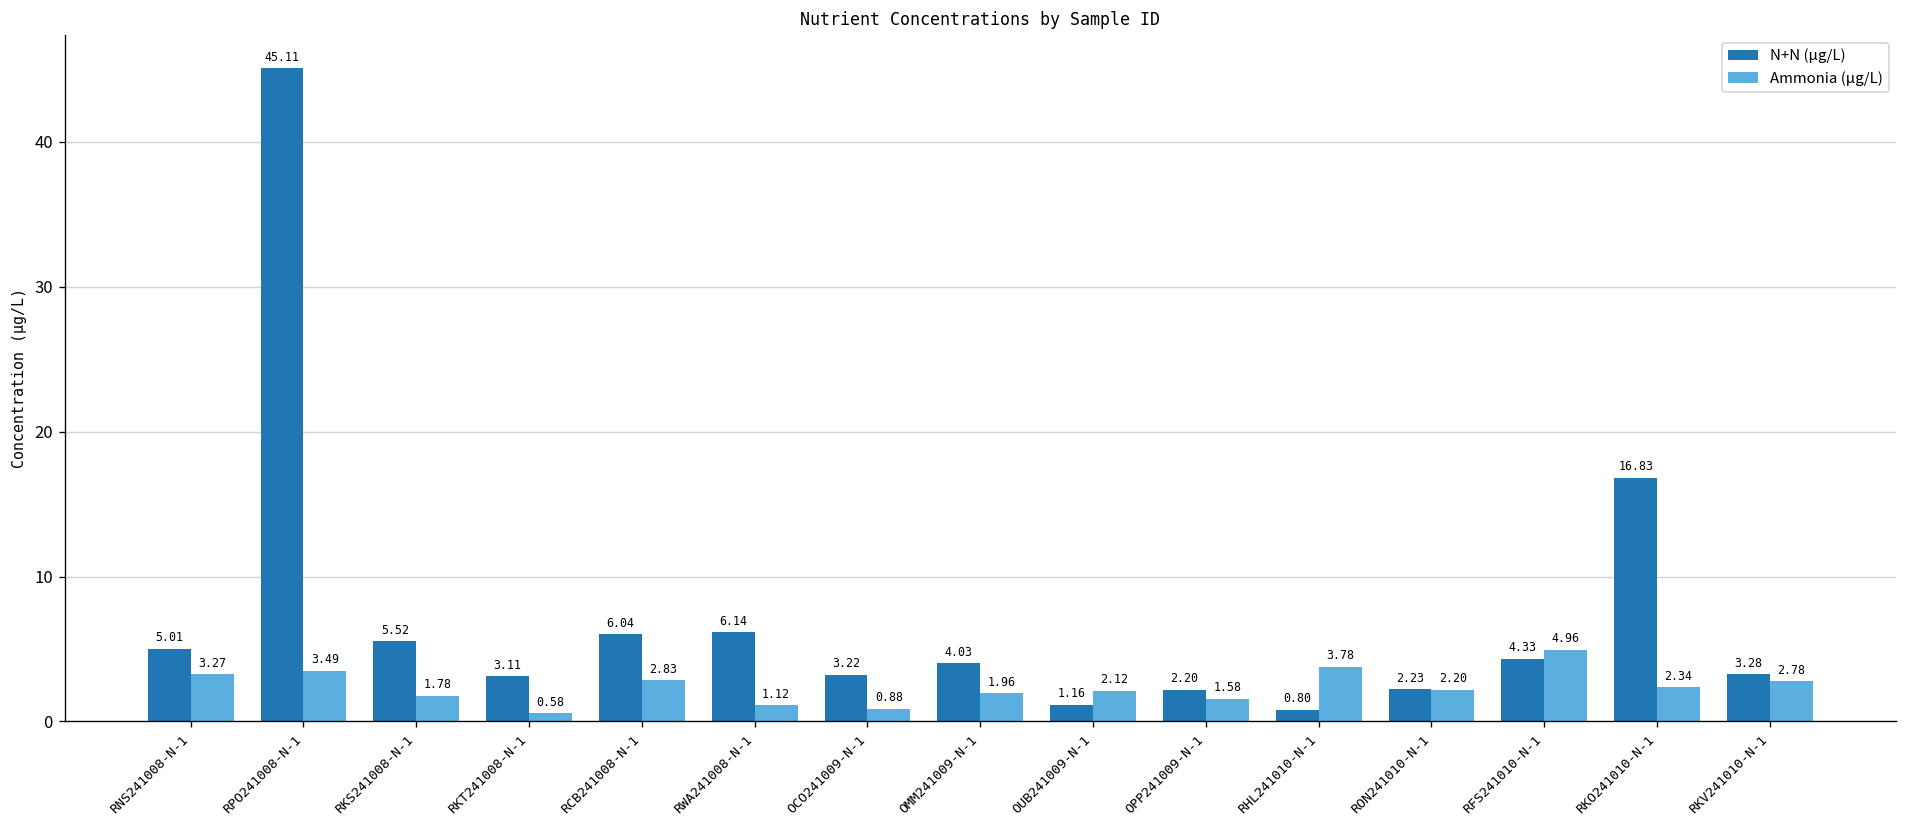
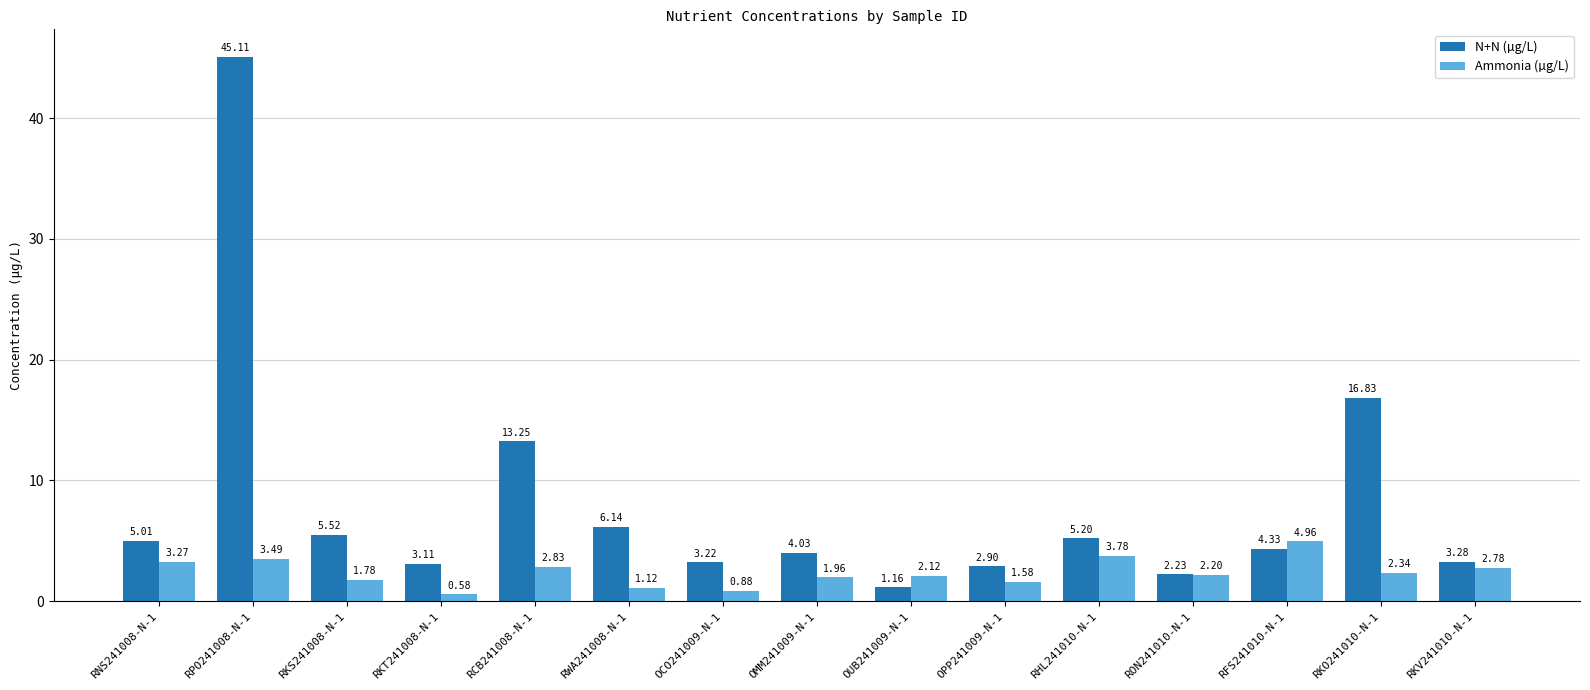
N+N (µg/L), RCB241008-N-1: 6.04 -> 13.25
N+N (µg/L), OPP241009-N-1: 2.20 -> 2.90
N+N (µg/L), RHL241010-N-1: 0.80 -> 5.20
